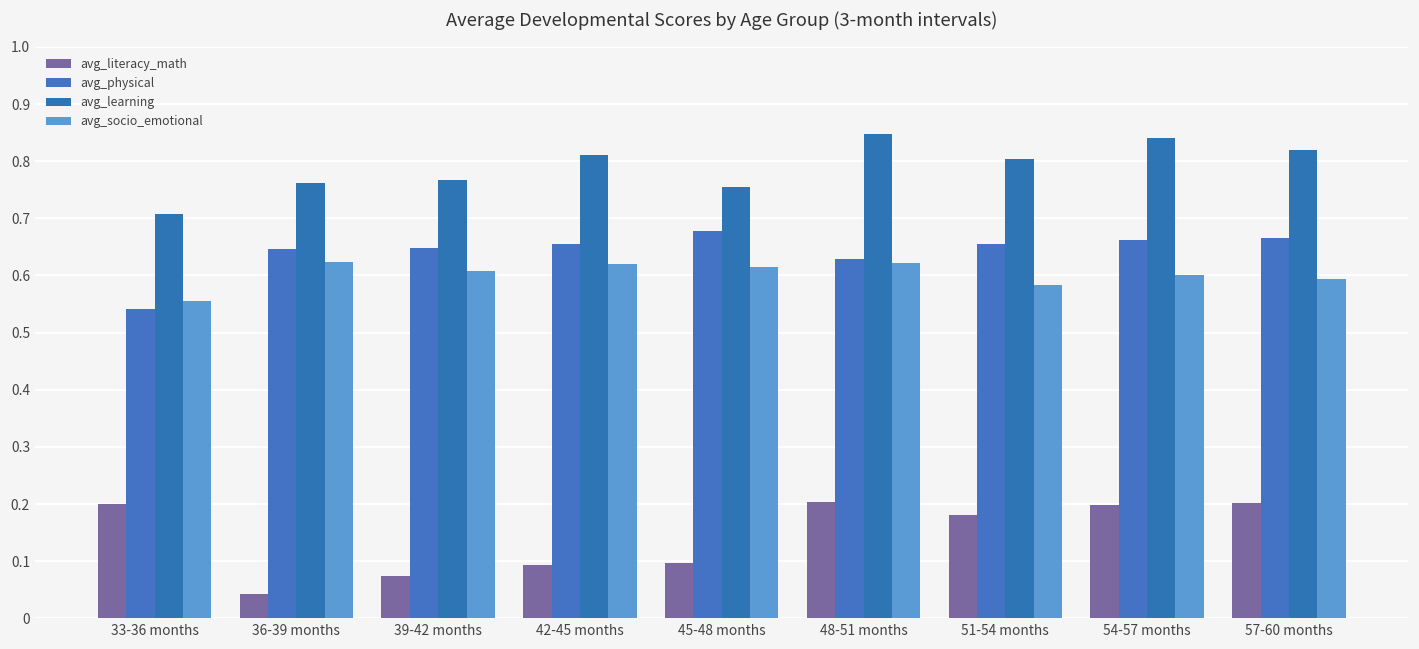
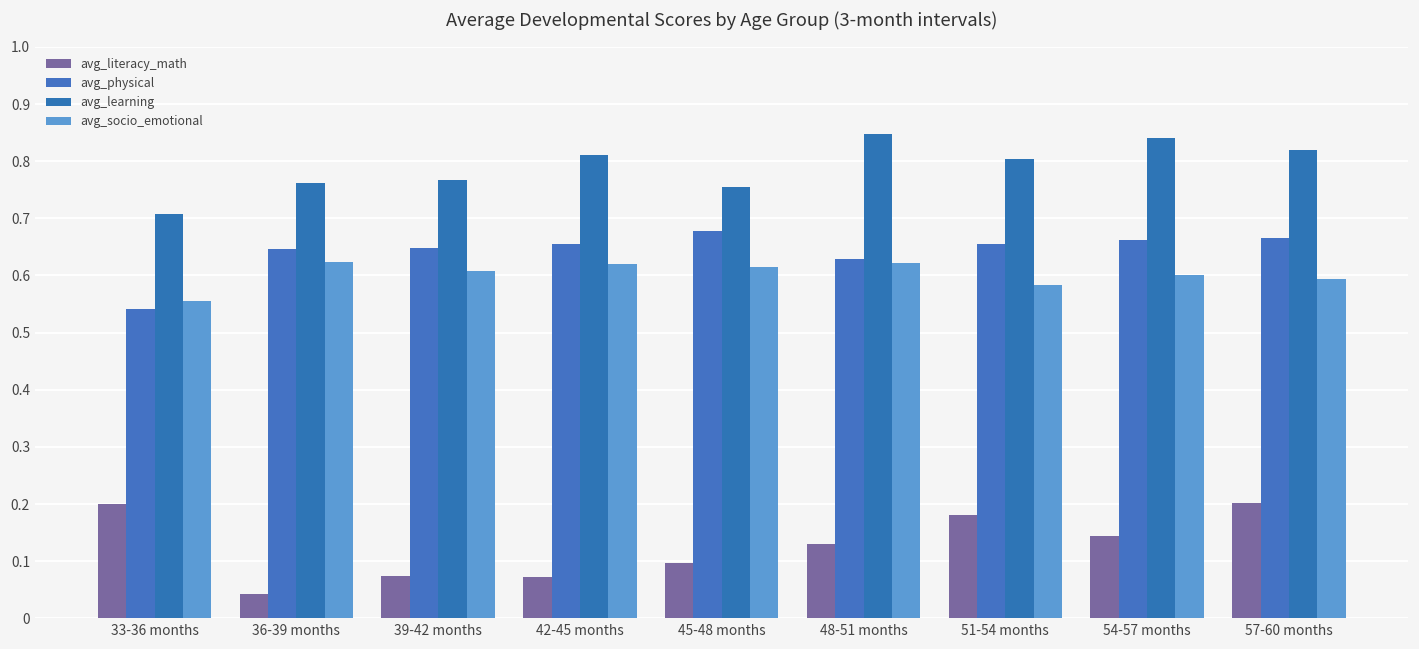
avg_literacy_math, 42-45 months: 0.09 -> 0.07
avg_literacy_math, 48-51 months: 0.20 -> 0.13
avg_literacy_math, 54-57 months: 0.20 -> 0.14
